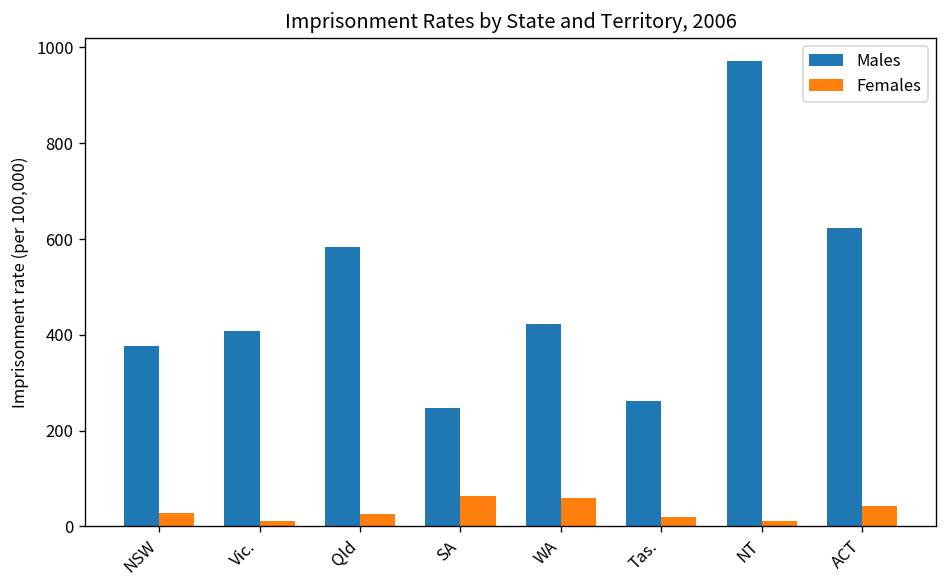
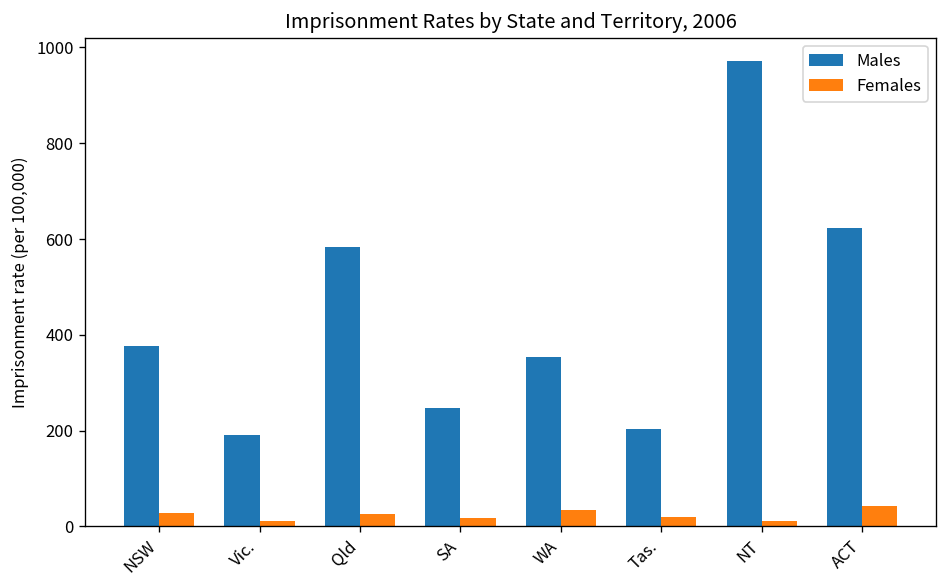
Males, Vic.: 410 -> 190
Females, SA: 60 -> 20
Males, WA: 420 -> 350
Females, WA: 60 -> 30
Males, Tas.: 260 -> 200
